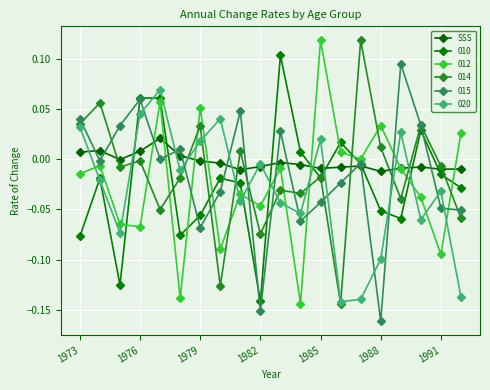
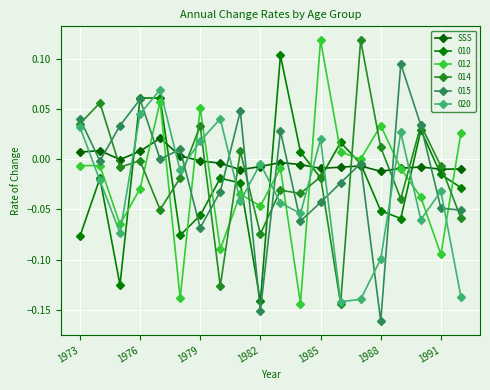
012, 1973: -0.015 -> -0.006
012, 1976: -0.067 -> -0.029
